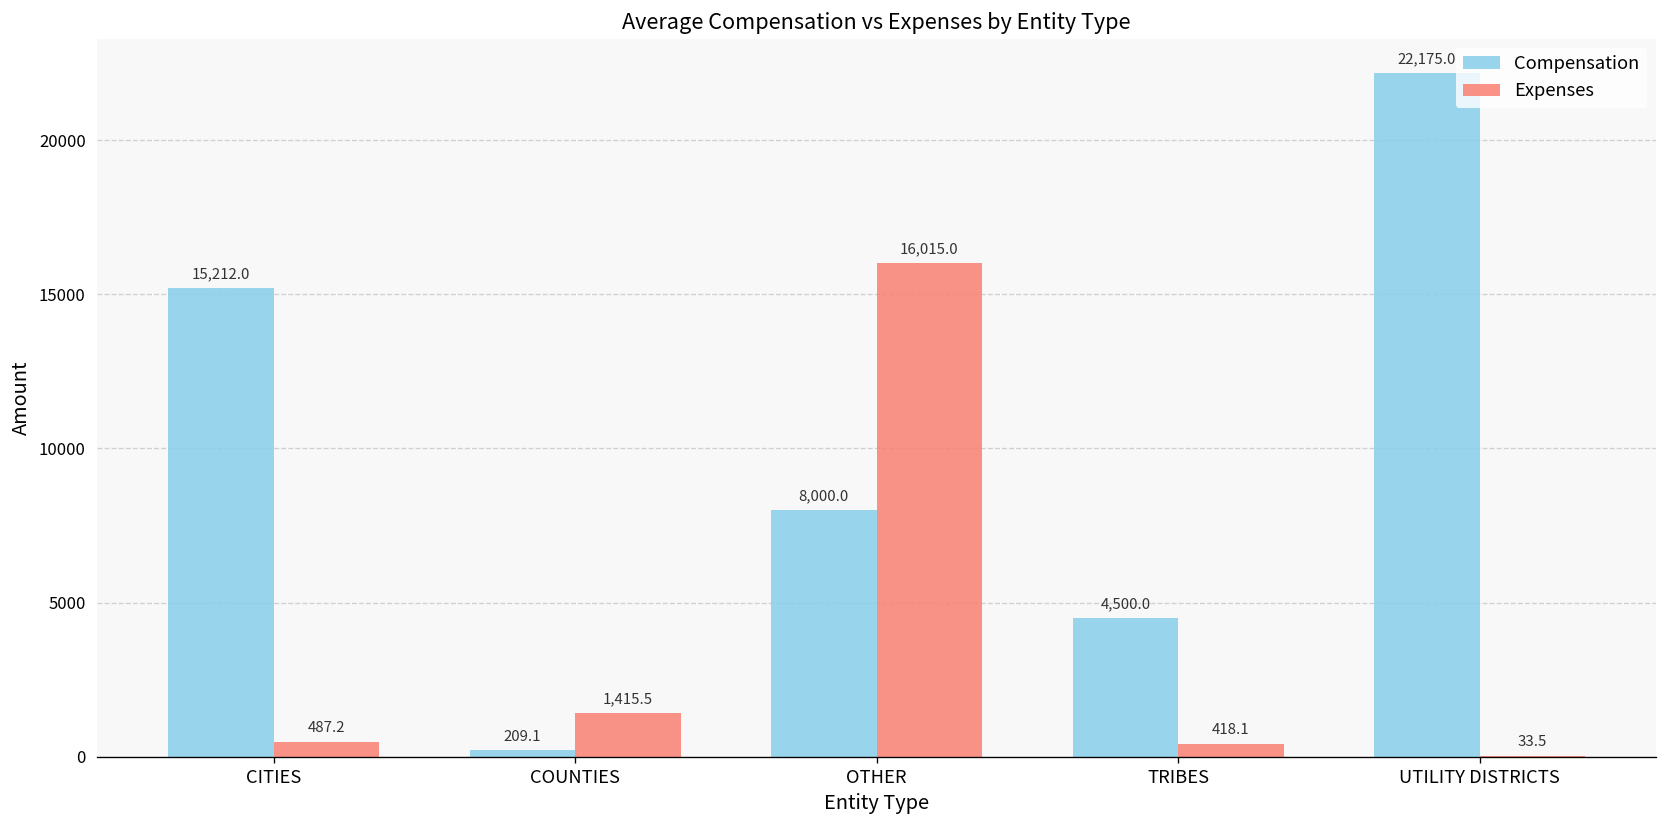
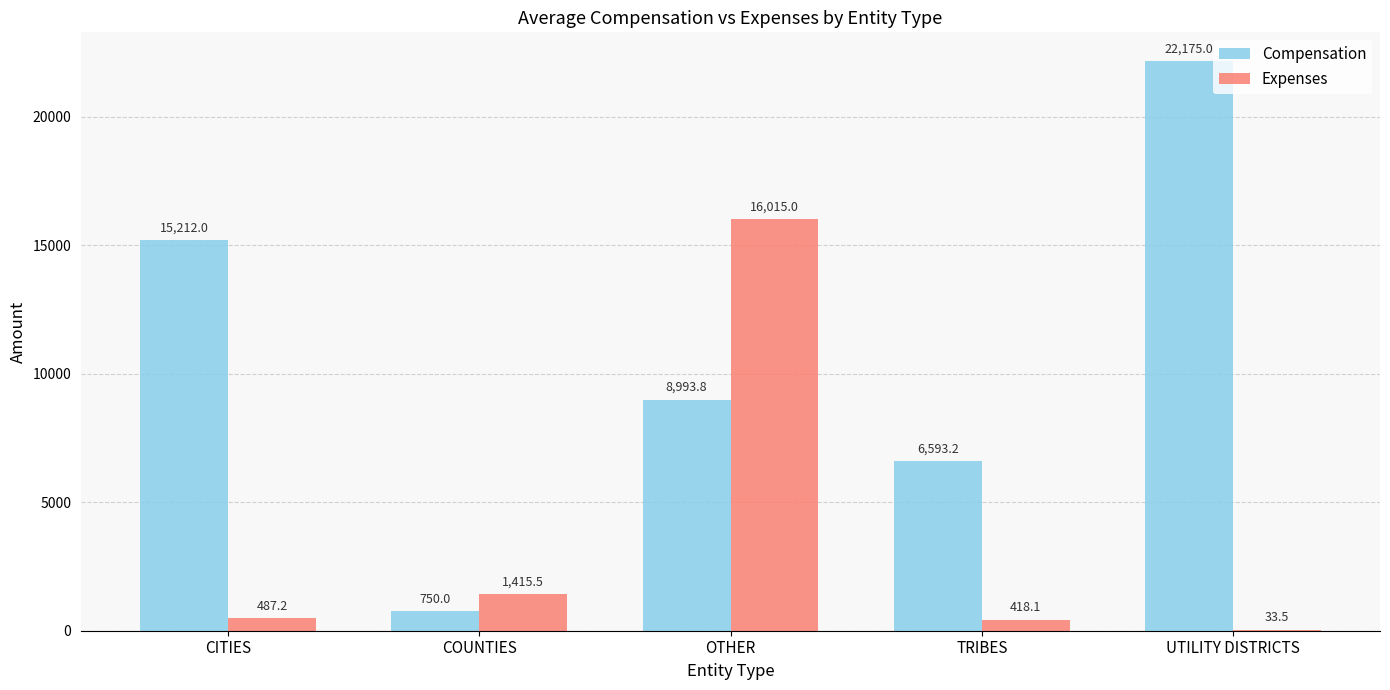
Compensation, COUNTIES: 209.1 -> 750.0
Compensation, OTHER: 8,000.0 -> 8,993.8
Compensation, TRIBES: 4,500.0 -> 6,593.2
